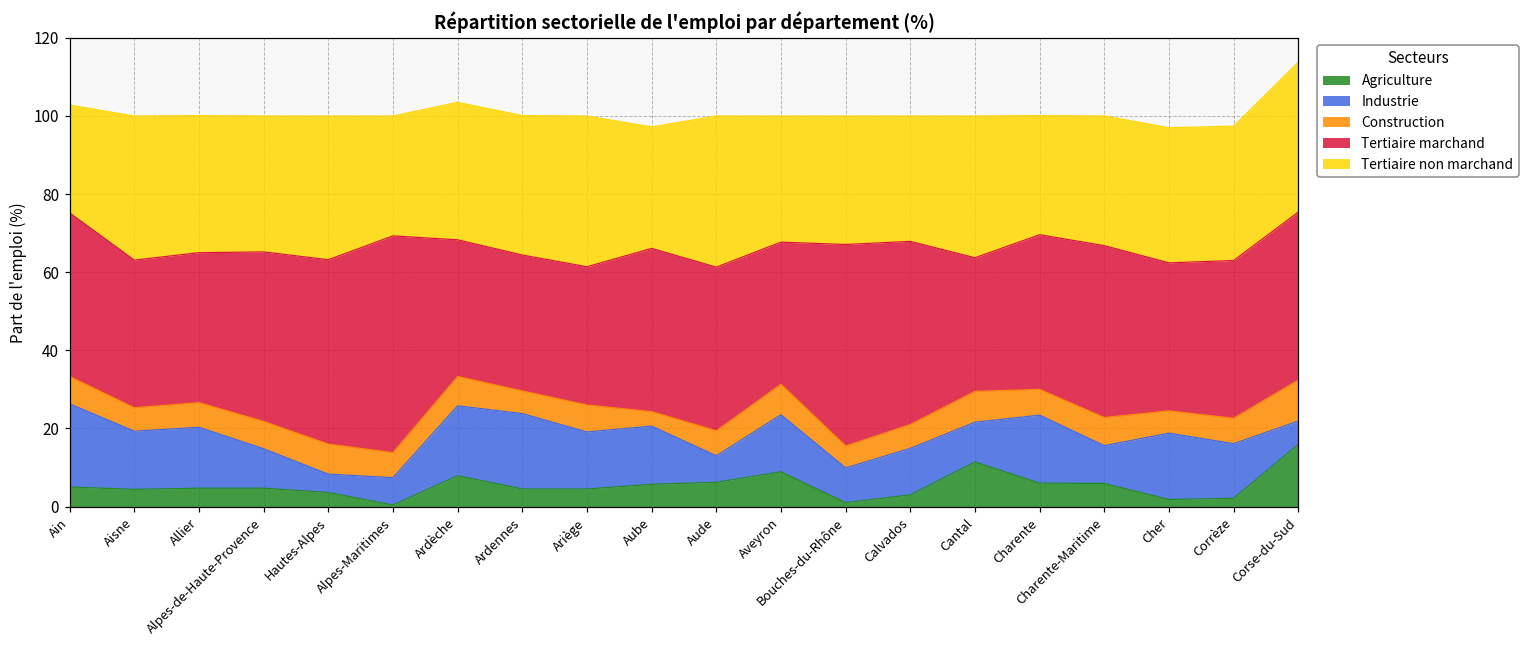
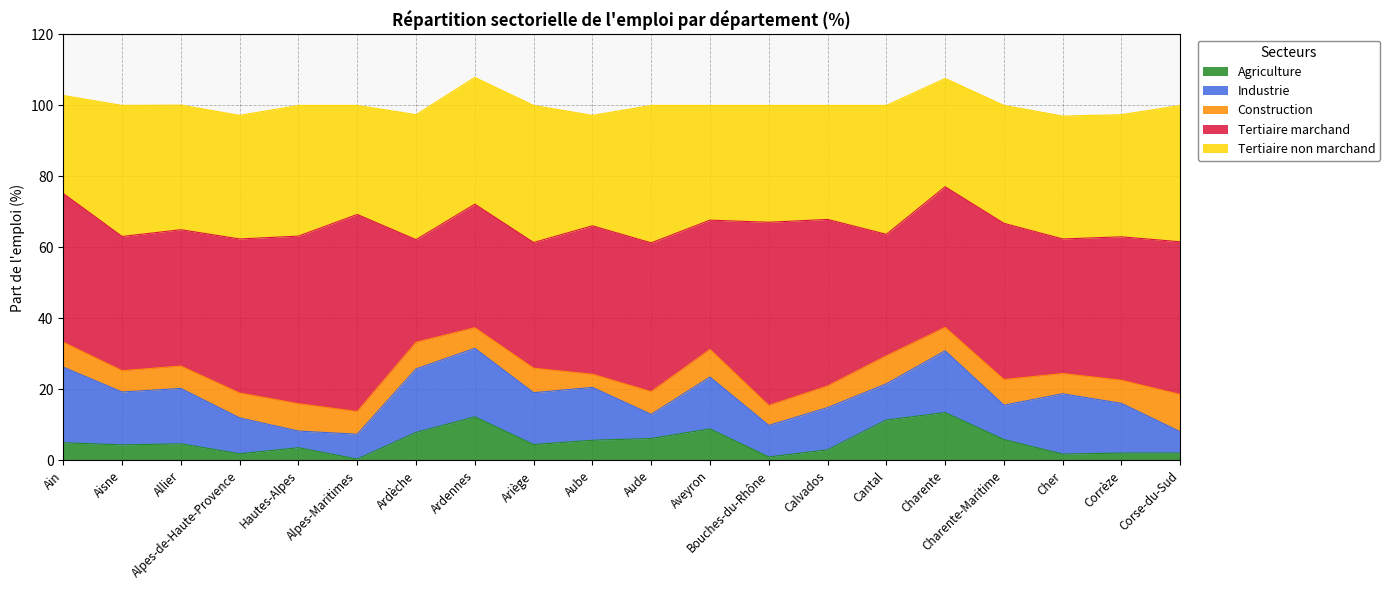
Agriculture, Alpes-de-Haute-Provence: 5 -> 2
Tertiaire marchand, Ardèche: 35 -> 29
Agriculture, Ardennes: 5 -> 12
Agriculture, Charente: 6 -> 14
Agriculture, Corse-du-Sud: 16 -> 2
